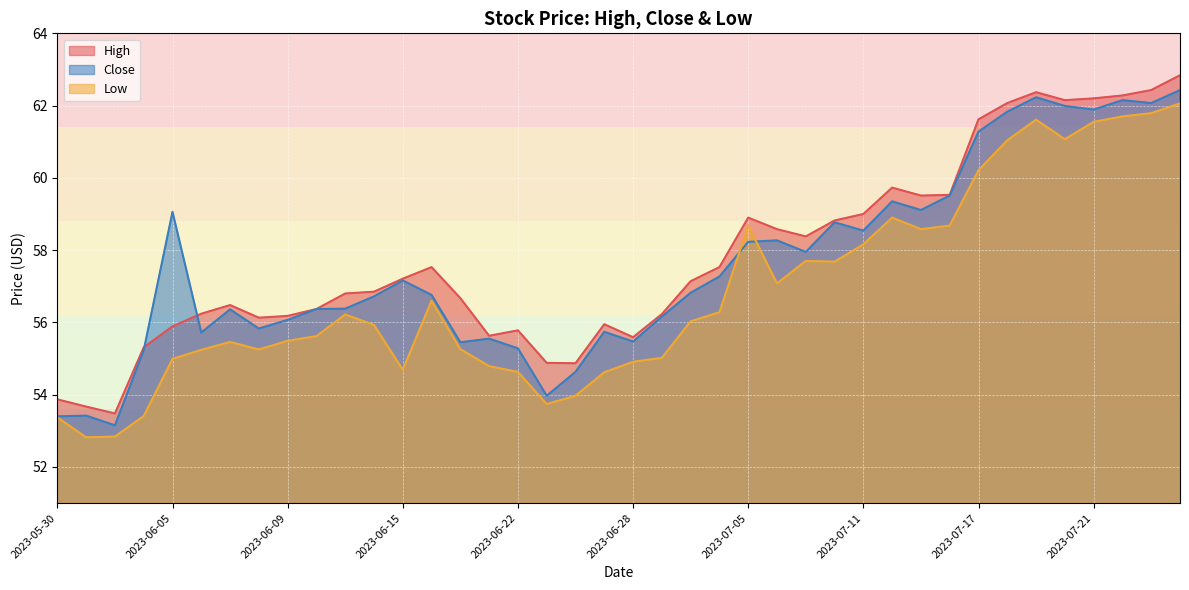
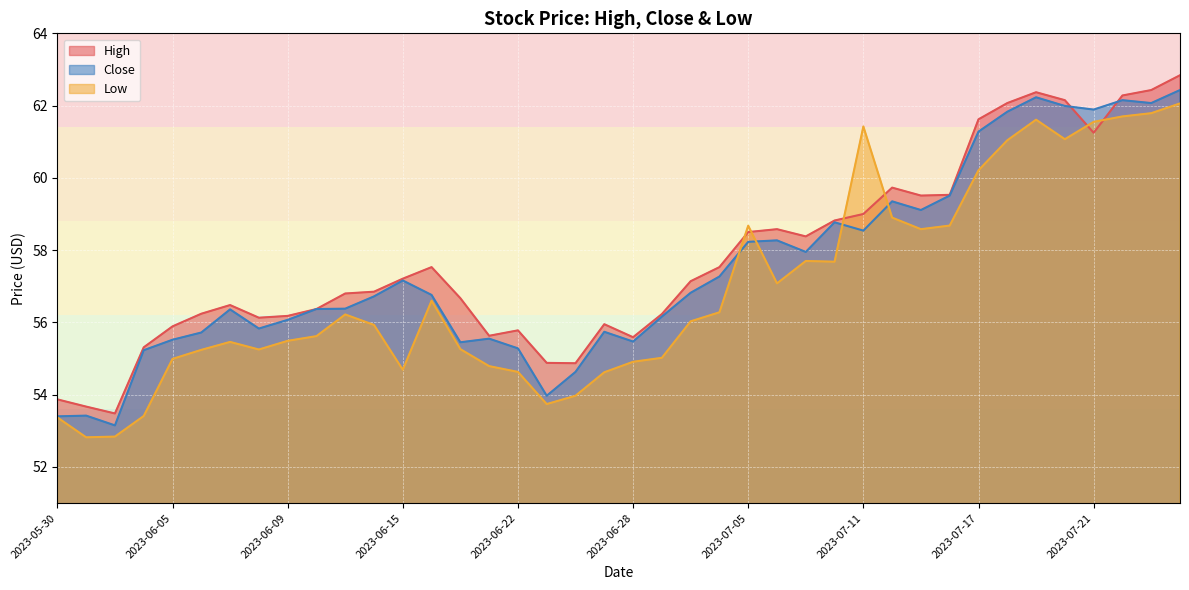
Close, 2023-06-05: 59.1 -> 55.5
High, 2023-07-05: 58.9 -> 58.5
Low, 2023-07-11: 58.2 -> 61.4
High, 2023-07-21: 62.2 -> 61.2
